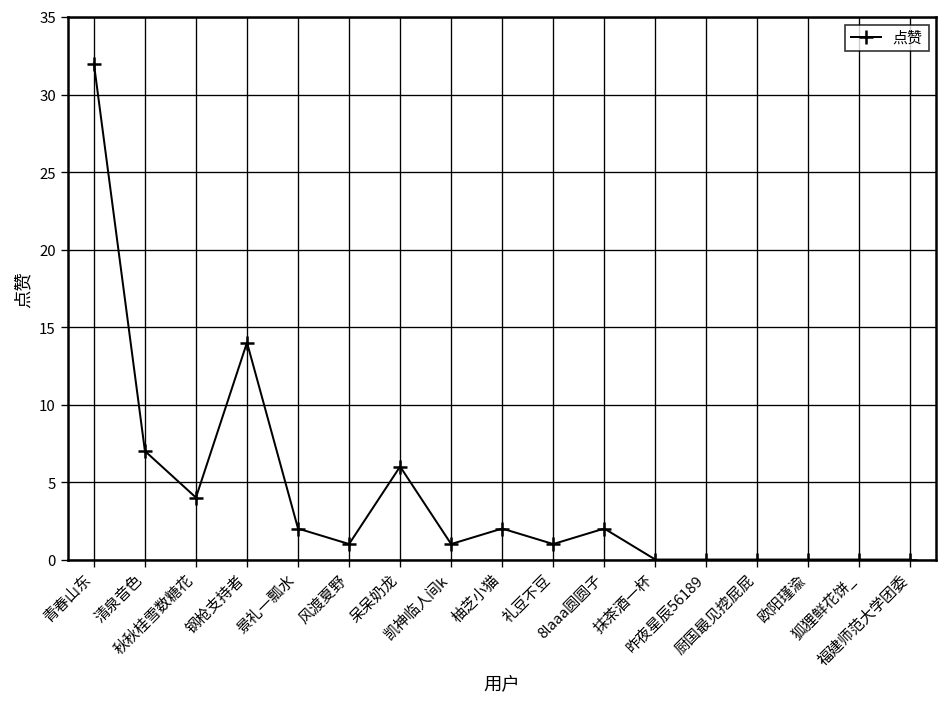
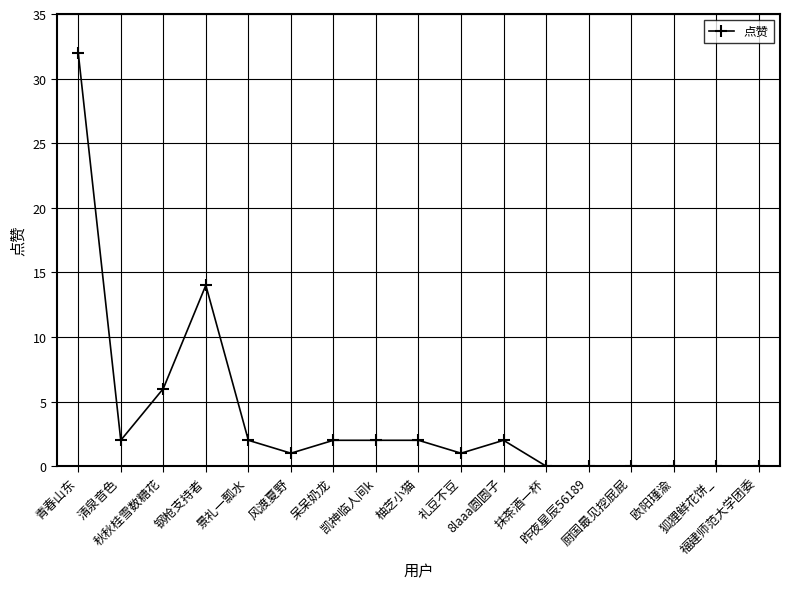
清泉音色: 7 -> 2
秋秋桂雪数糖花: 4 -> 6
呆呆奶龙: 6 -> 2
凯神临人间k: 1 -> 2
